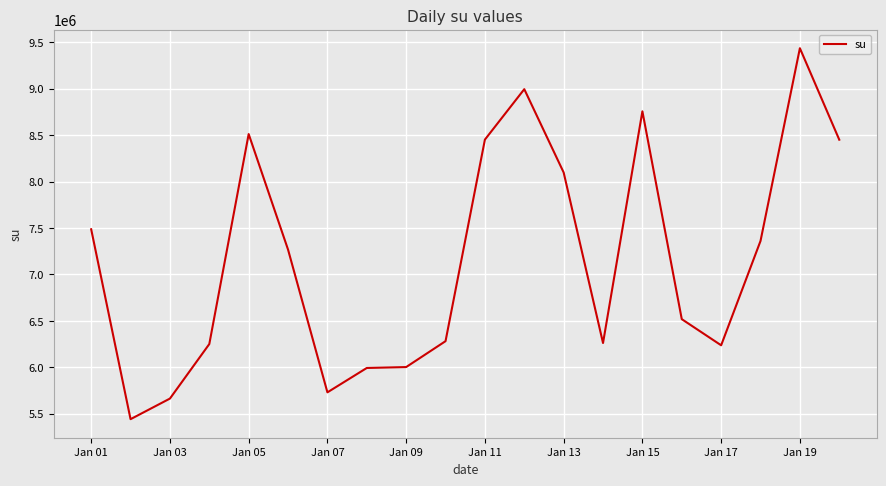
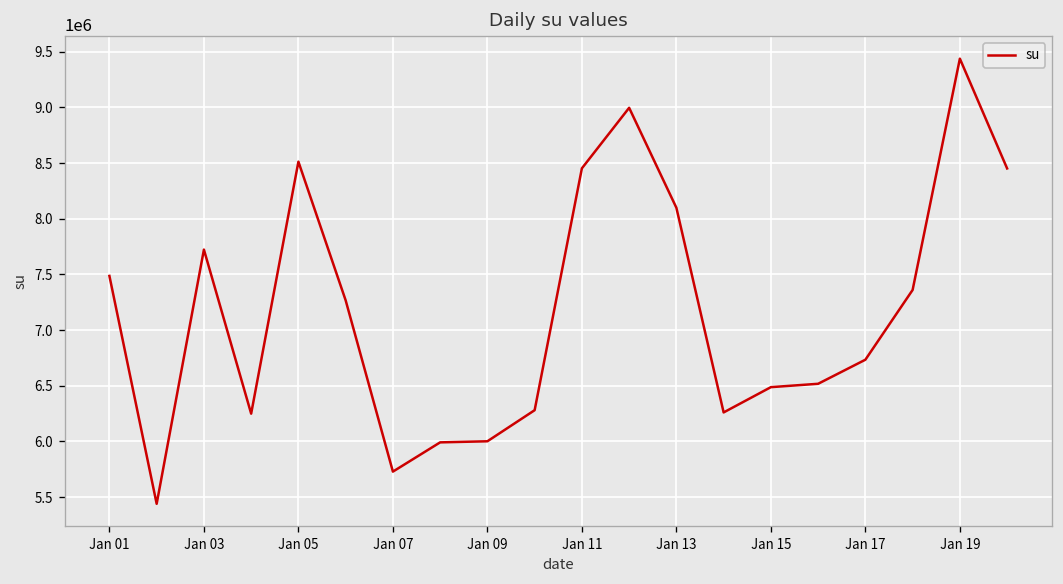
Jan 03: 5700000 -> 7700000
Jan 15: 8800000 -> 6500000
Jan 17: 6200000 -> 6700000
